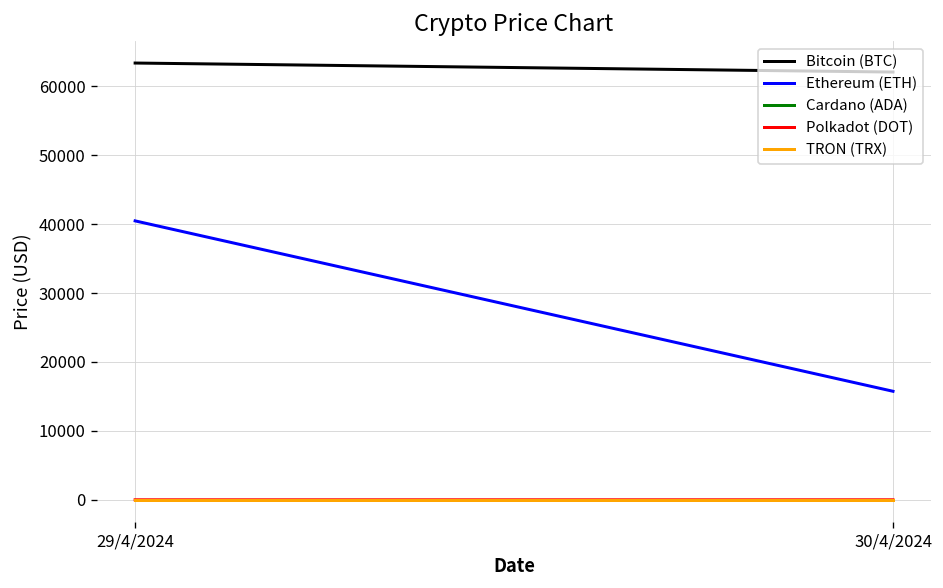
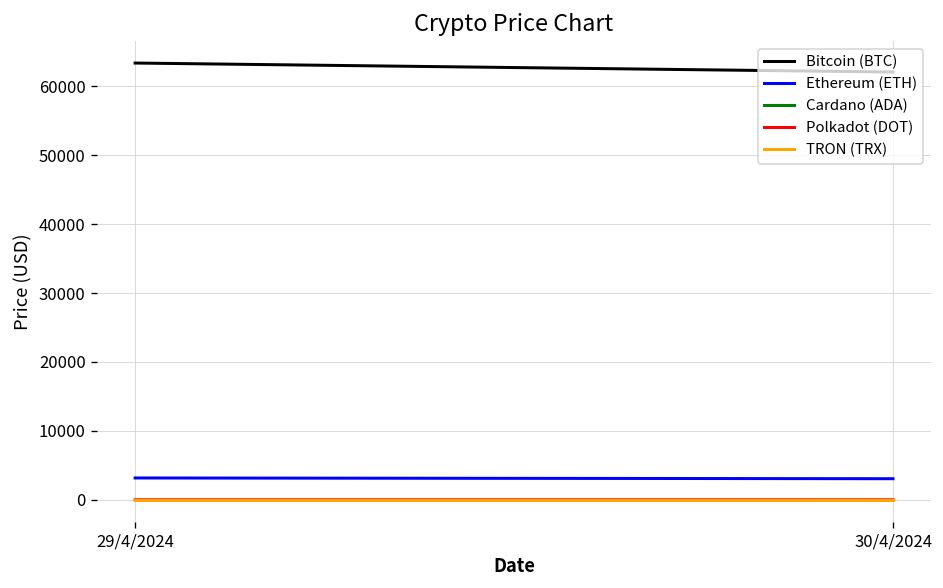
Ethereum (ETH), 29/4/2024: 40000 -> 3000
Ethereum (ETH), 30/4/2024: 16000 -> 3000
